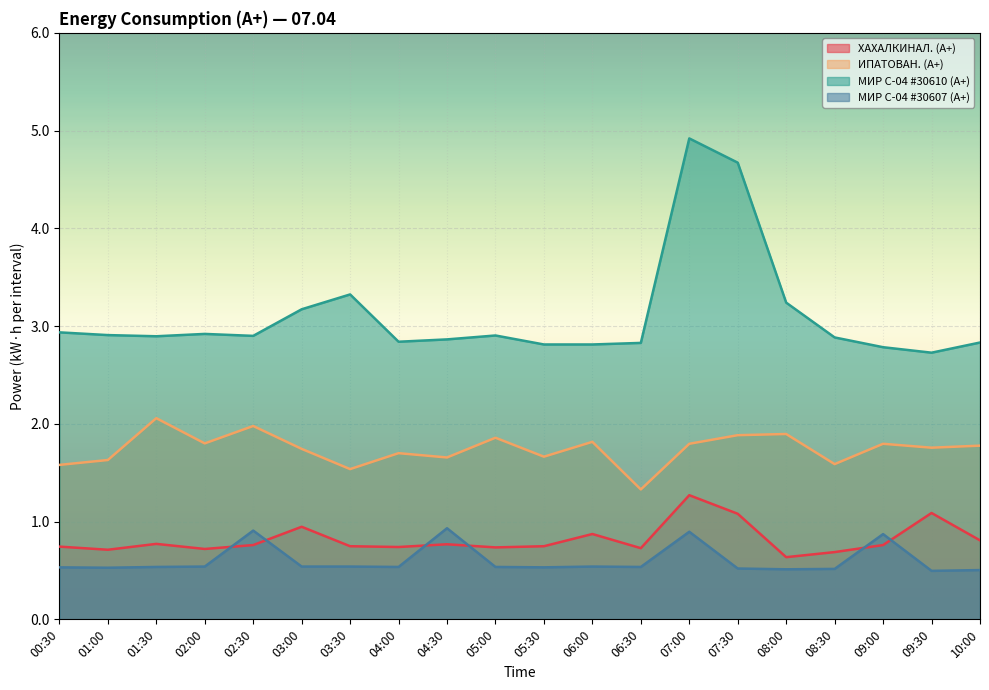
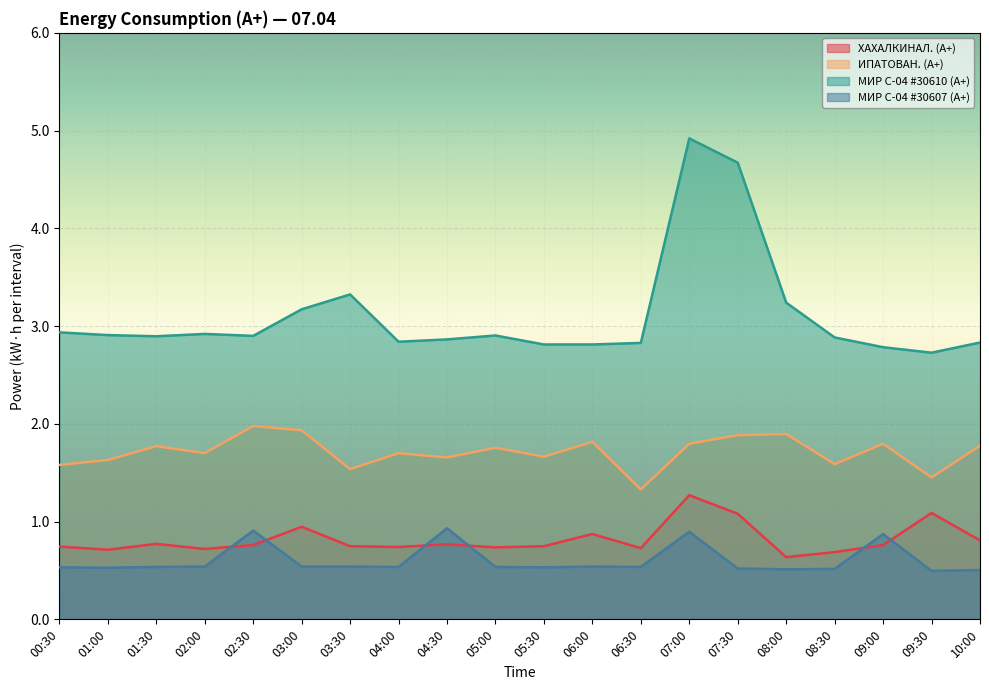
ИПАТОВАН. (А+), 01:30: 2.1 -> 1.8
ИПАТОВАН. (А+), 02:00: 1.8 -> 1.7
ИПАТОВАН. (А+), 03:00: 1.7 -> 1.9
ИПАТОВАН. (А+), 05:00: 1.9 -> 1.8
ИПАТОВАН. (А+), 09:30: 1.8 -> 1.5
